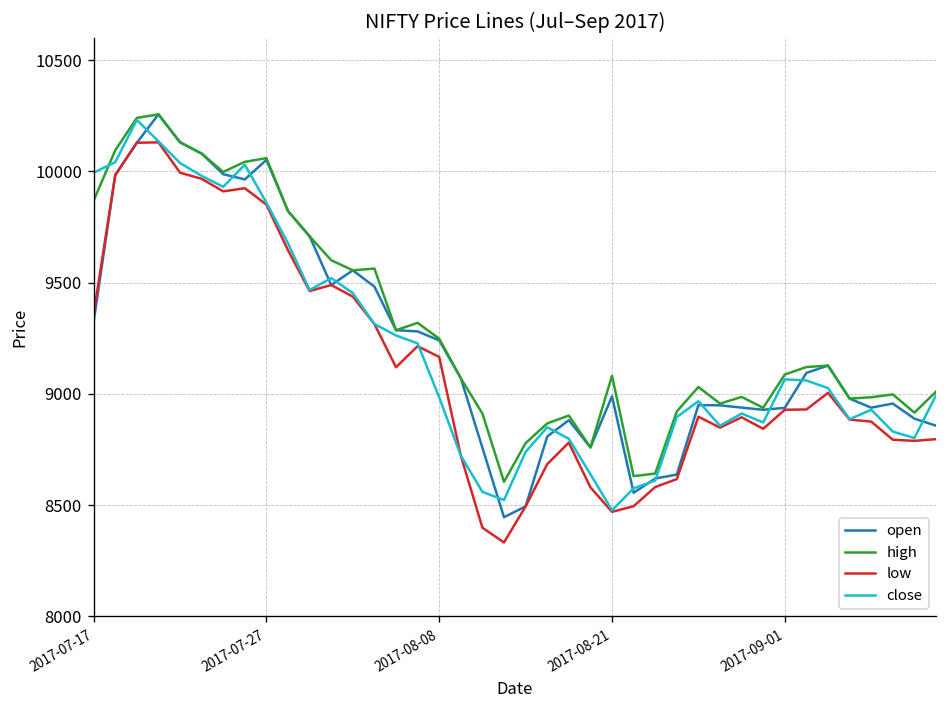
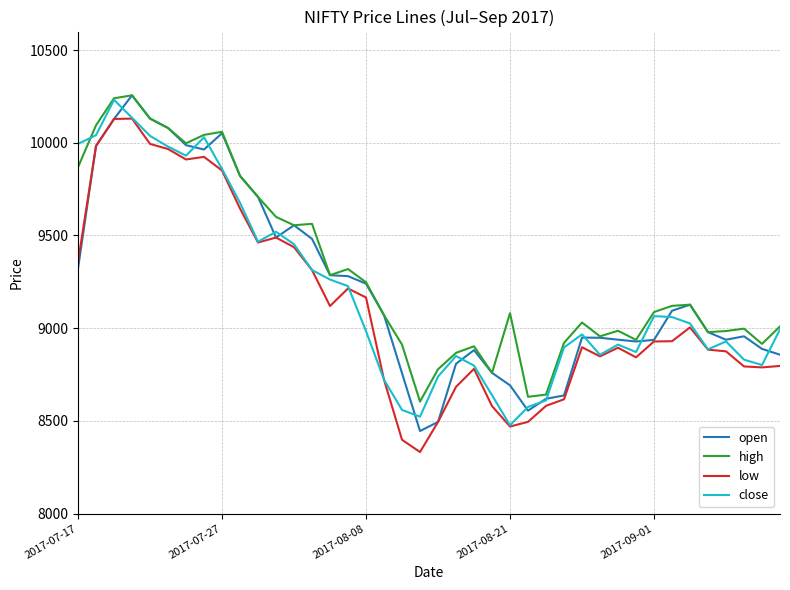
open, 2017-08-21: 8990 -> 8690
